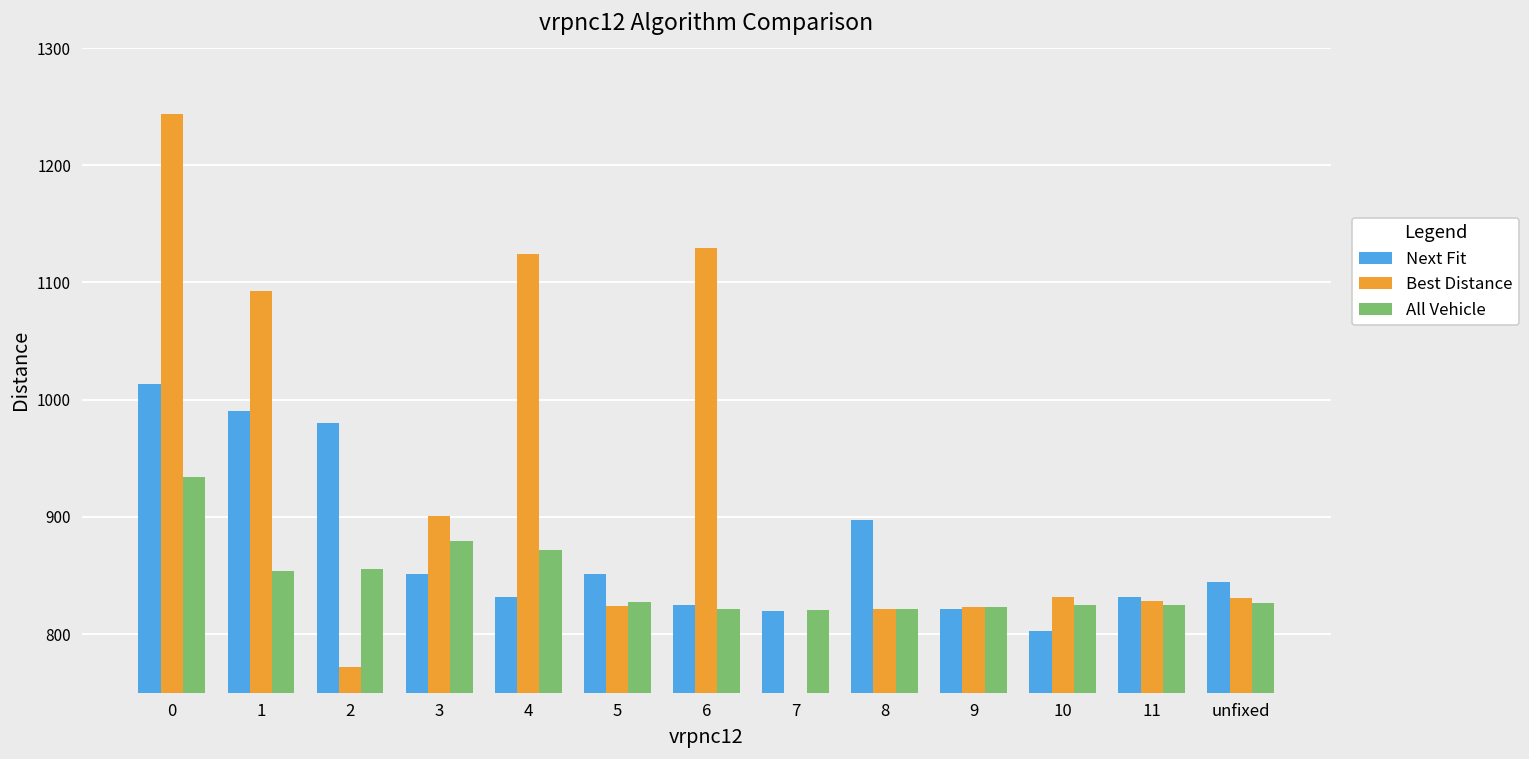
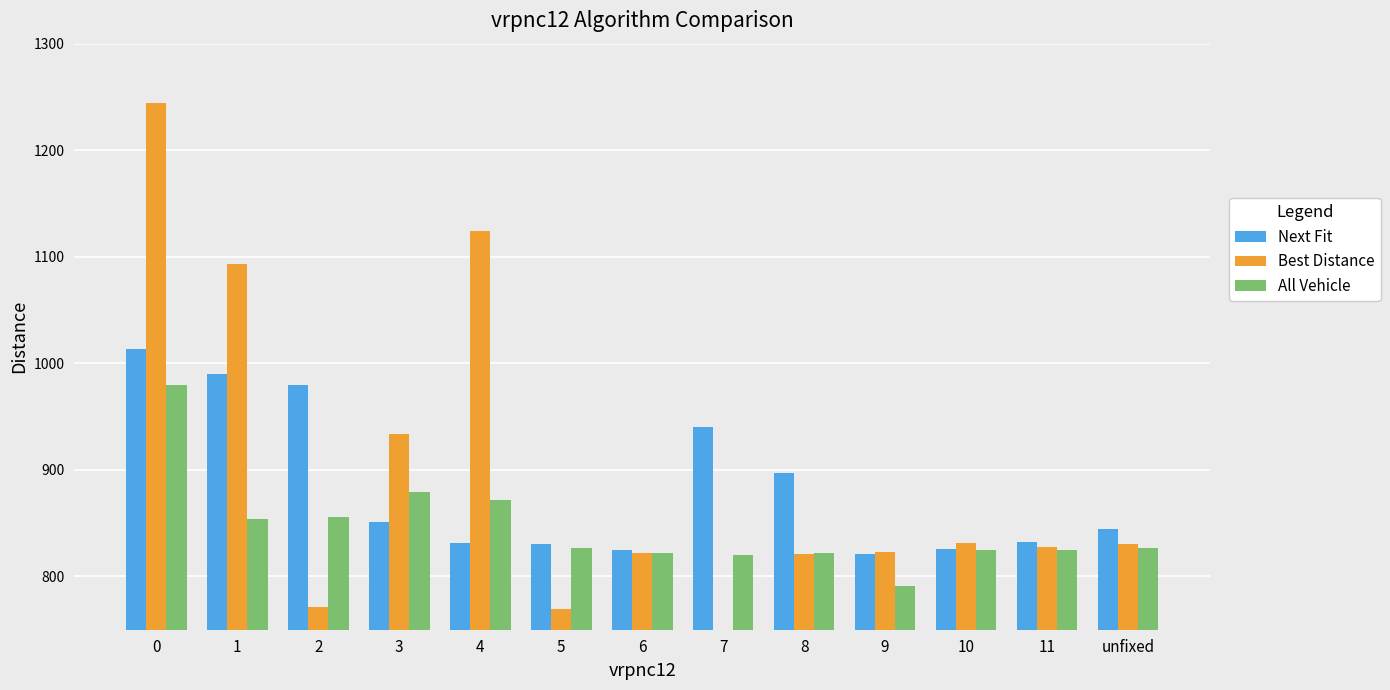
All Vehicle, 0: 934 -> 980
Best Distance, 3: 901 -> 934
Next Fit, 5: 851 -> 830
Best Distance, 5: 824 -> 770
Best Distance, 6: 1129 -> 822
Next Fit, 7: 820 -> 940
All Vehicle, 9: 823 -> 791
Next Fit, 10: 802 -> 825
